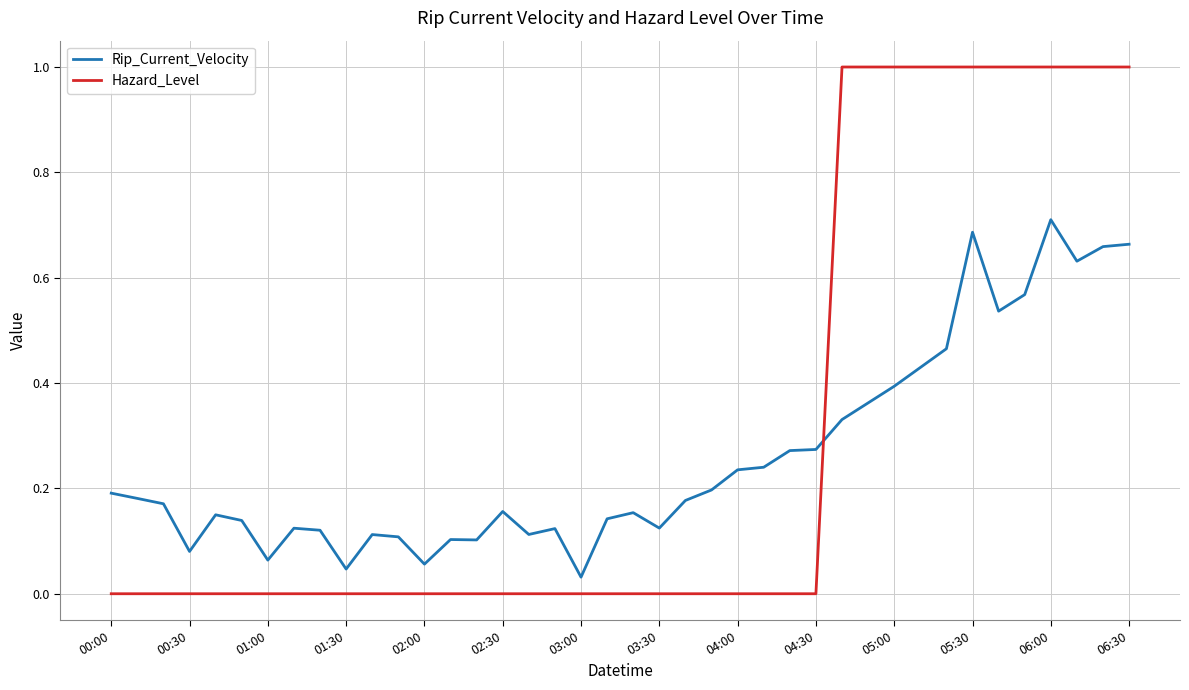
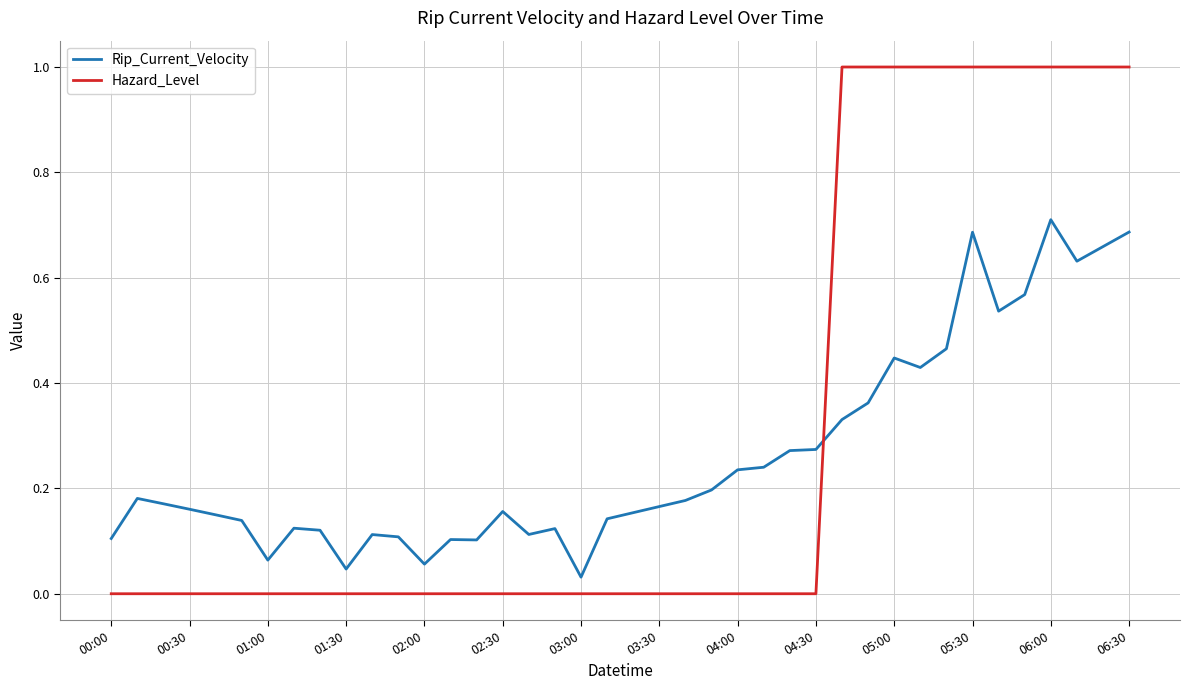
Rip_Current_Velocity, 00:00: 0.19 -> 0.10
Rip_Current_Velocity, 00:30: 0.08 -> 0.16
Rip_Current_Velocity, 03:30: 0.12 -> 0.17
Rip_Current_Velocity, 05:00: 0.39 -> 0.45
Rip_Current_Velocity, 06:30: 0.66 -> 0.69
